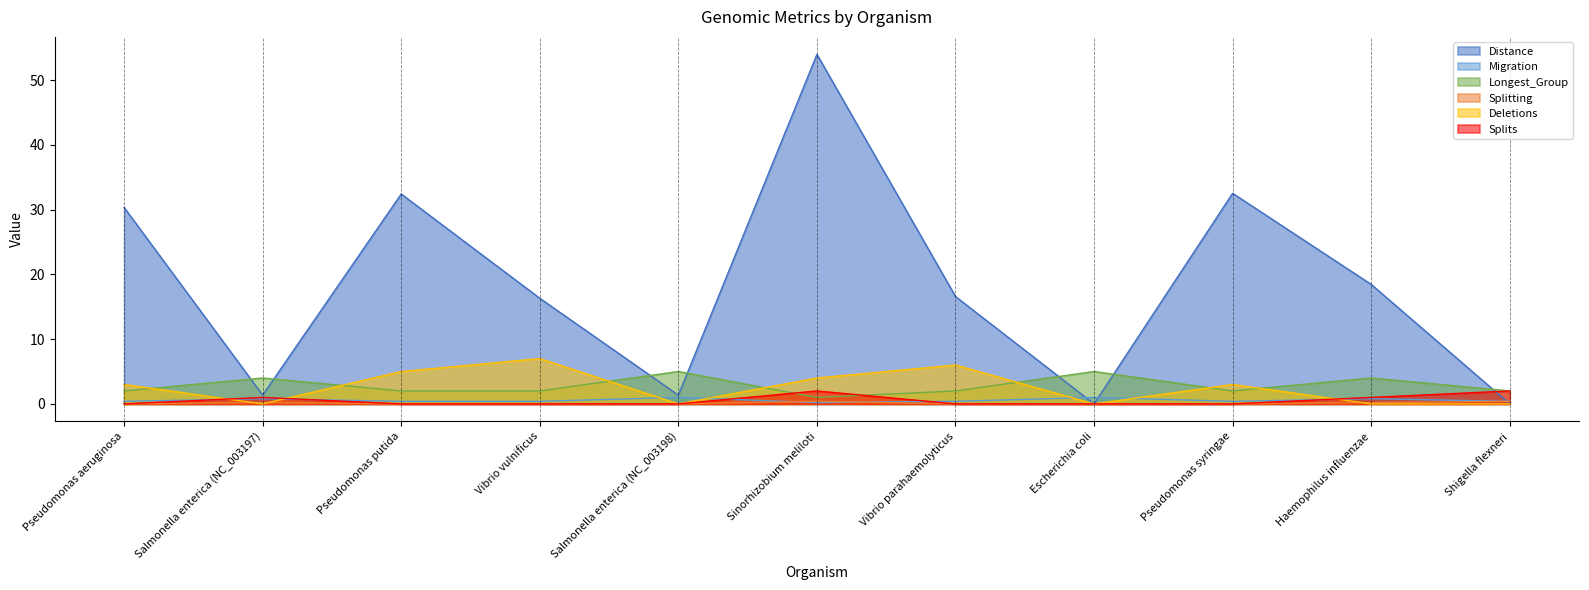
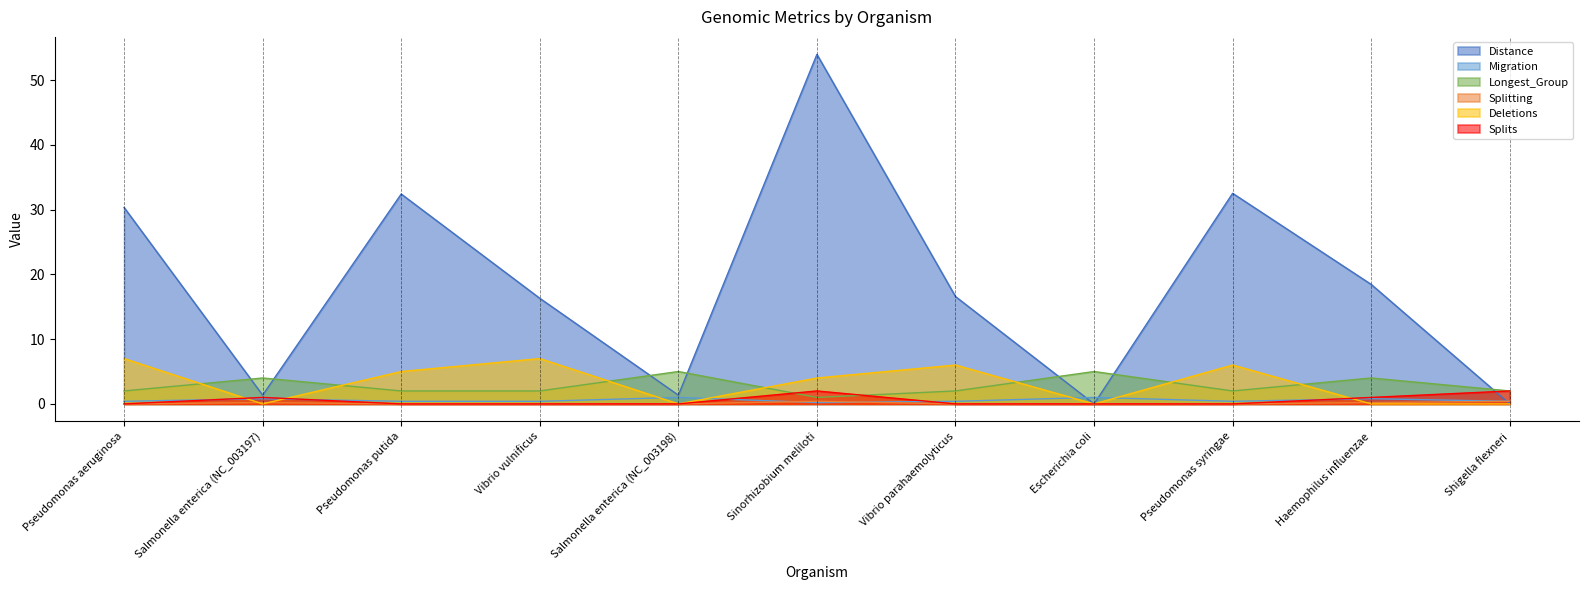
Deletions, Pseudomonas aeruginosa: 3 -> 7
Deletions, Pseudomonas syringae: 3 -> 6
